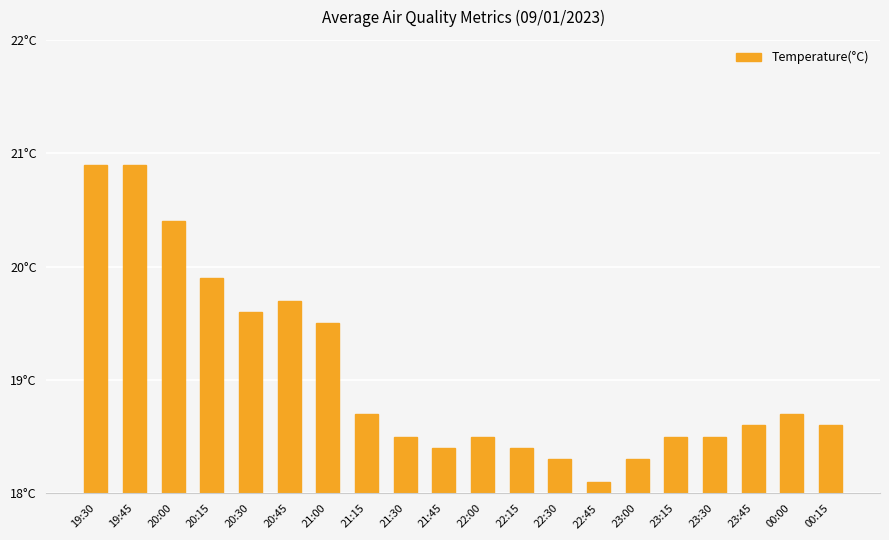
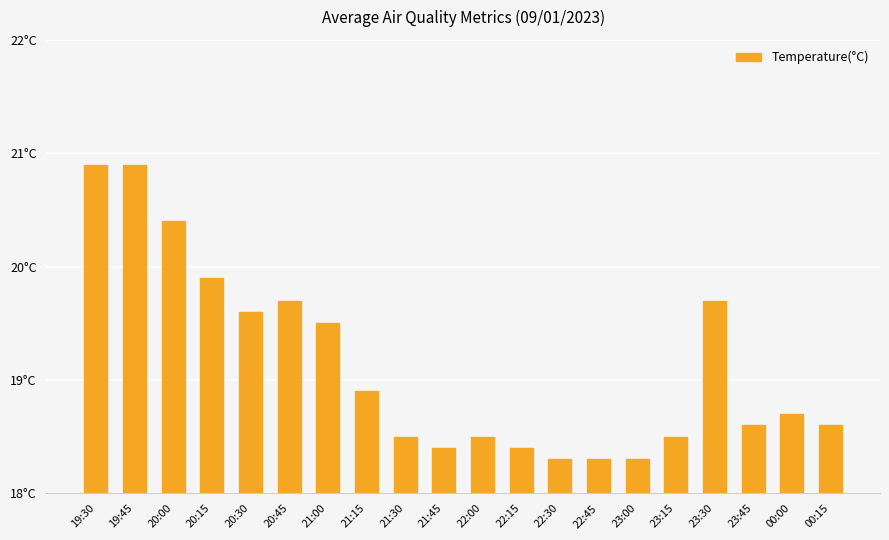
21:15: 18.7°C -> 18.9°C
22:45: 18.1°C -> 18.3°C
23:30: 18.5°C -> 19.7°C
